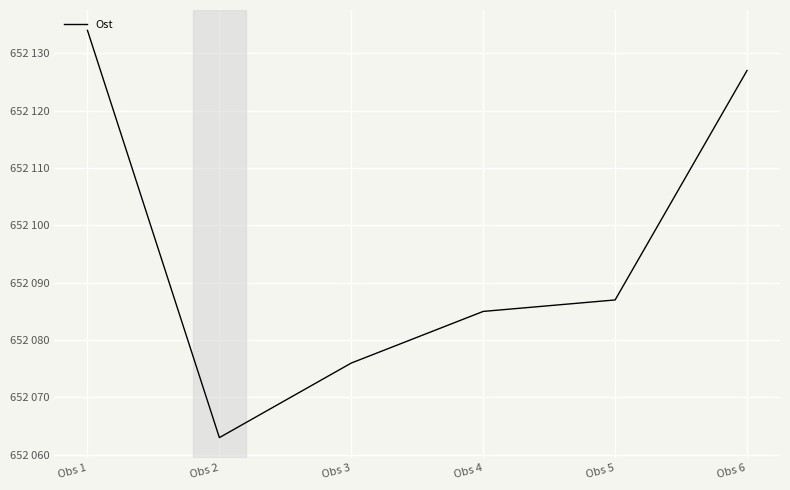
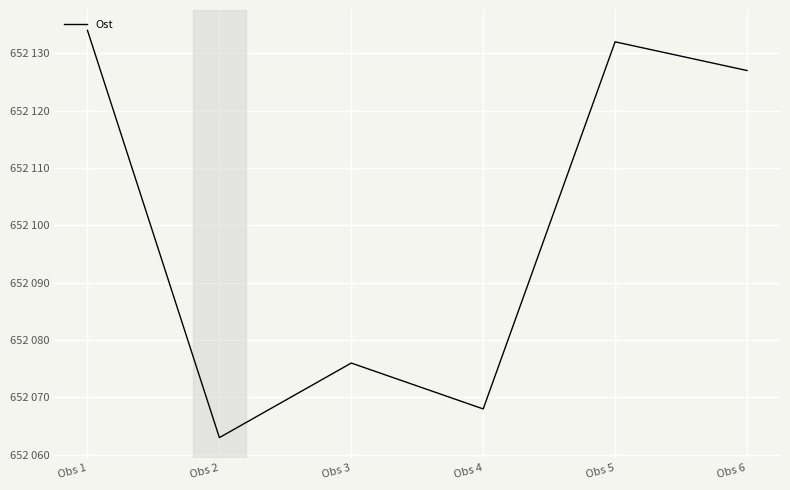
Obs 4: 652085 -> 652068
Obs 5: 652087 -> 652132
